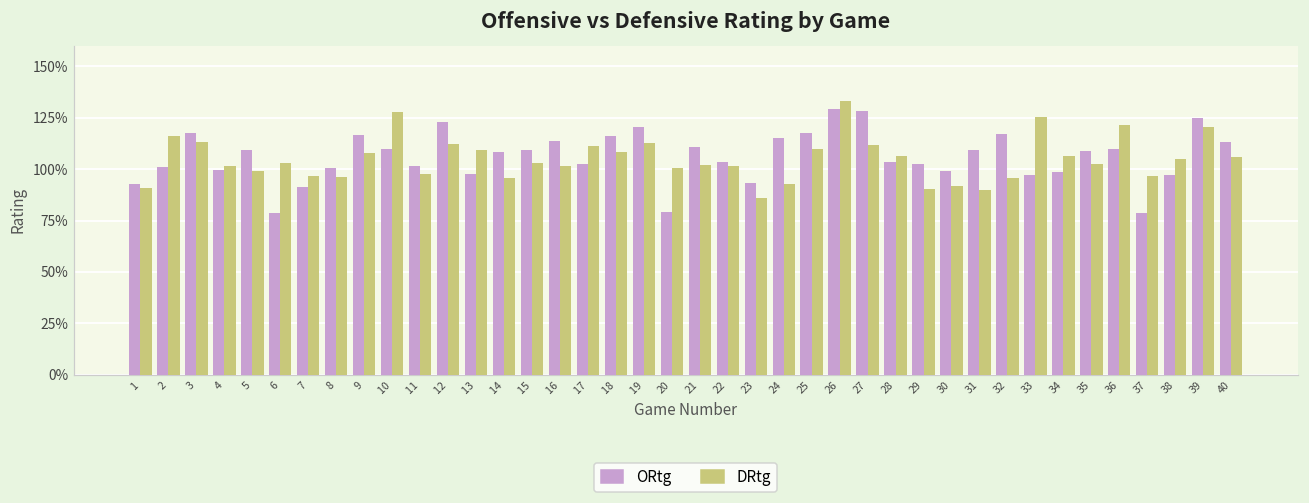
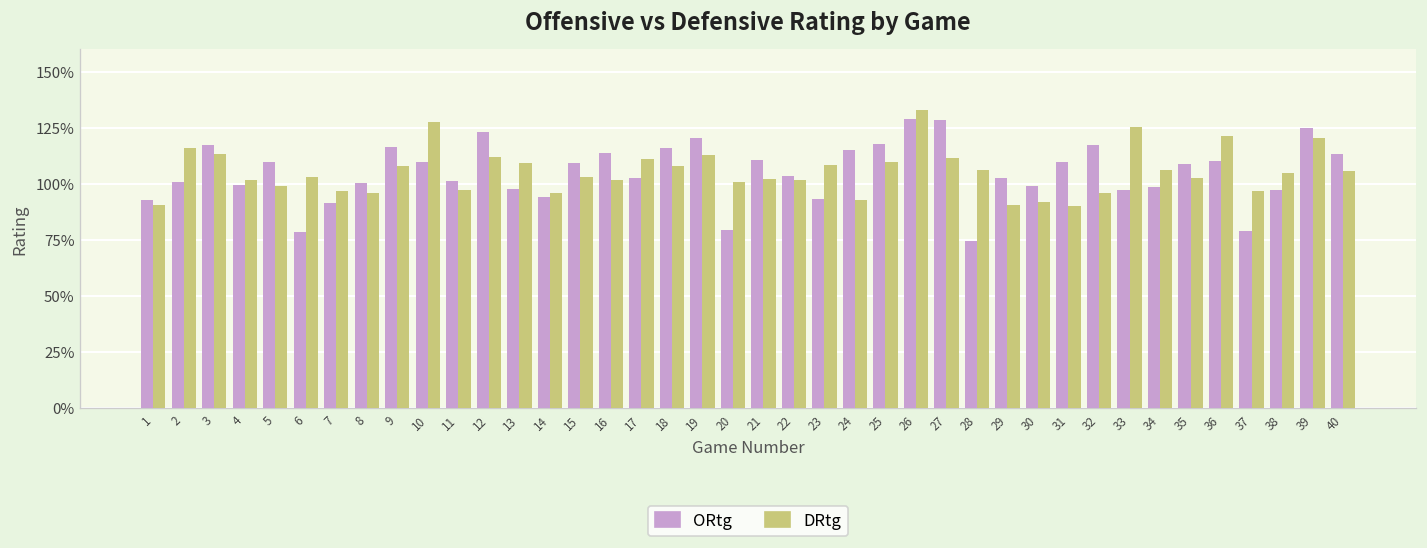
ORtg, 14: 108% -> 94%
DRtg, 23: 86% -> 109%
ORtg, 28: 104% -> 75%
